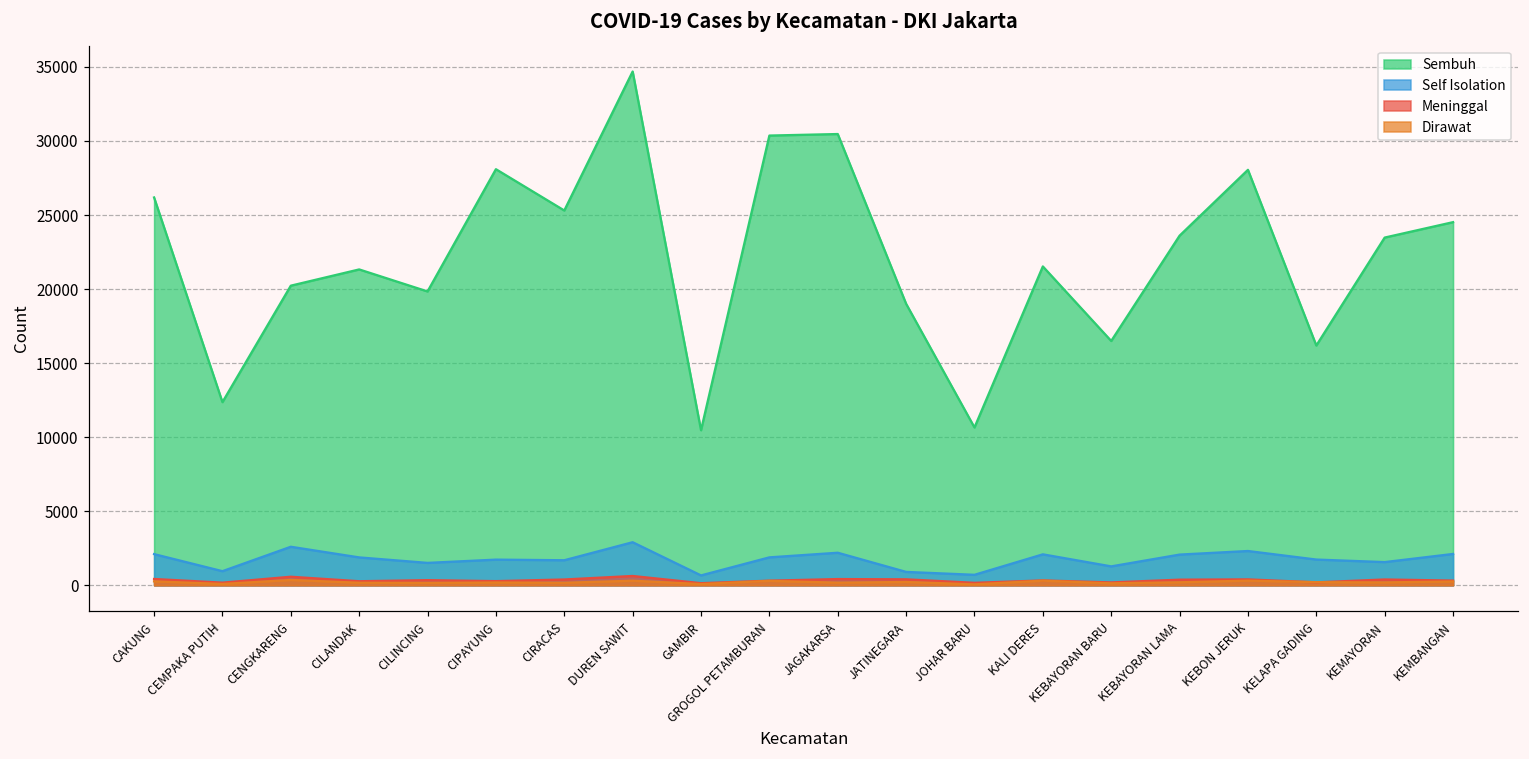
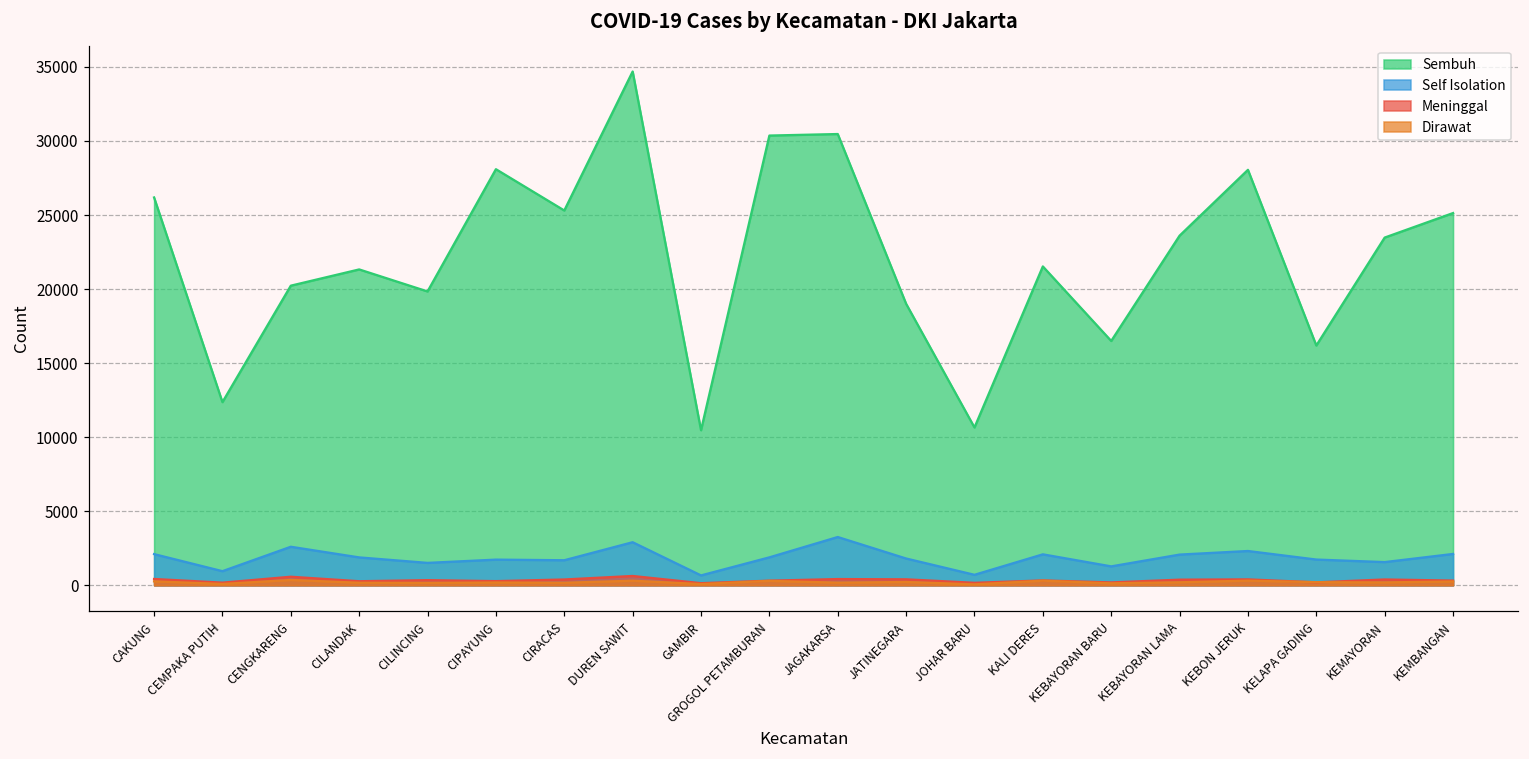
Self Isolation, JAGAKARSA: 2200 -> 3300
Self Isolation, JATINEGARA: 900 -> 1800
Sembuh, KEMBANGAN: 24500 -> 25100
